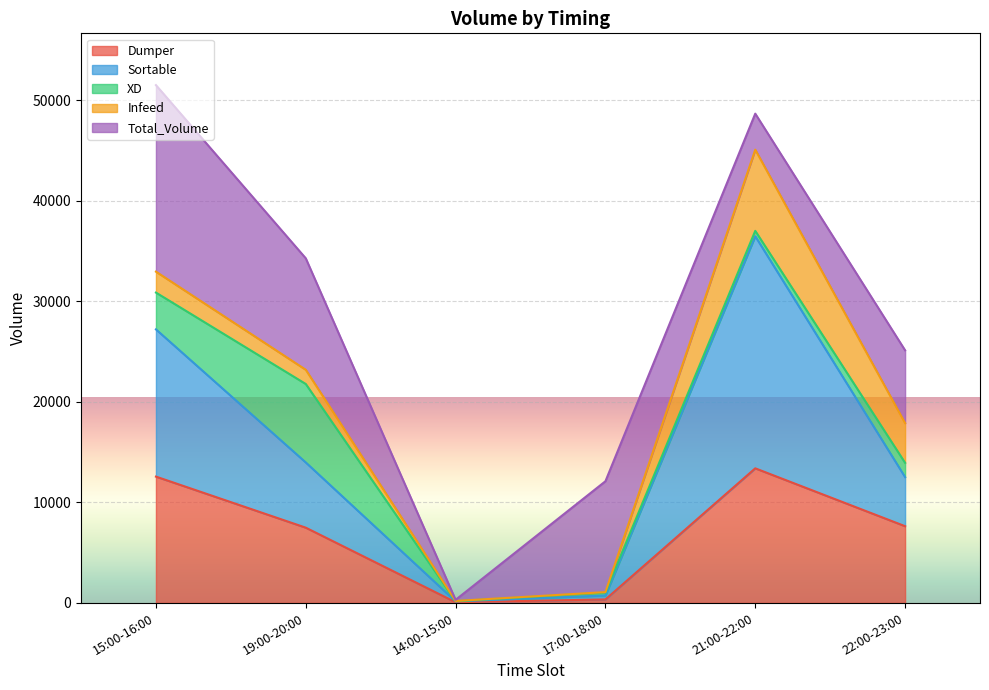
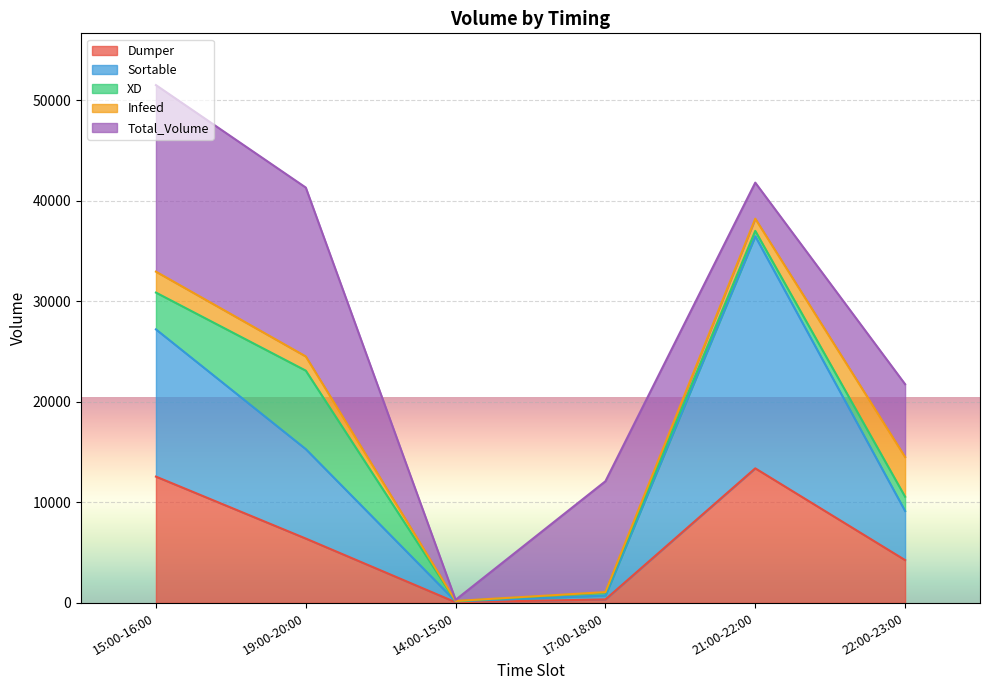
Dumper, 19:00-20:00: 7500 -> 6400
Sortable, 19:00-20:00: 6500 -> 8900
Total_Volume, 19:00-20:00: 11100 -> 16800
Infeed, 21:00-22:00: 8100 -> 1200
Dumper, 22:00-23:00: 7600 -> 4300
